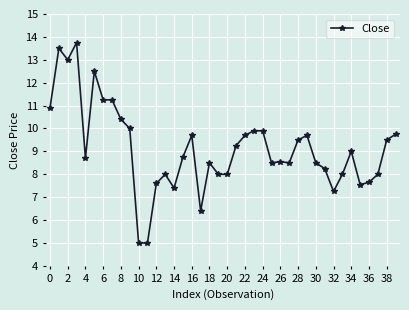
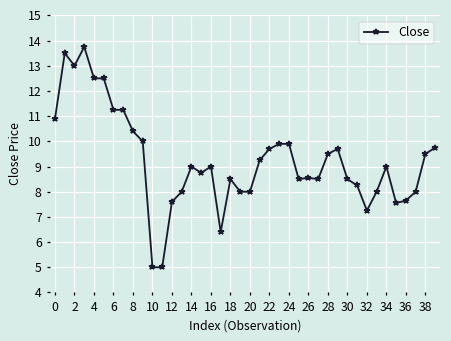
4: 8.7 -> 12.5
14: 7.4 -> 9.0
16: 9.7 -> 9.0
